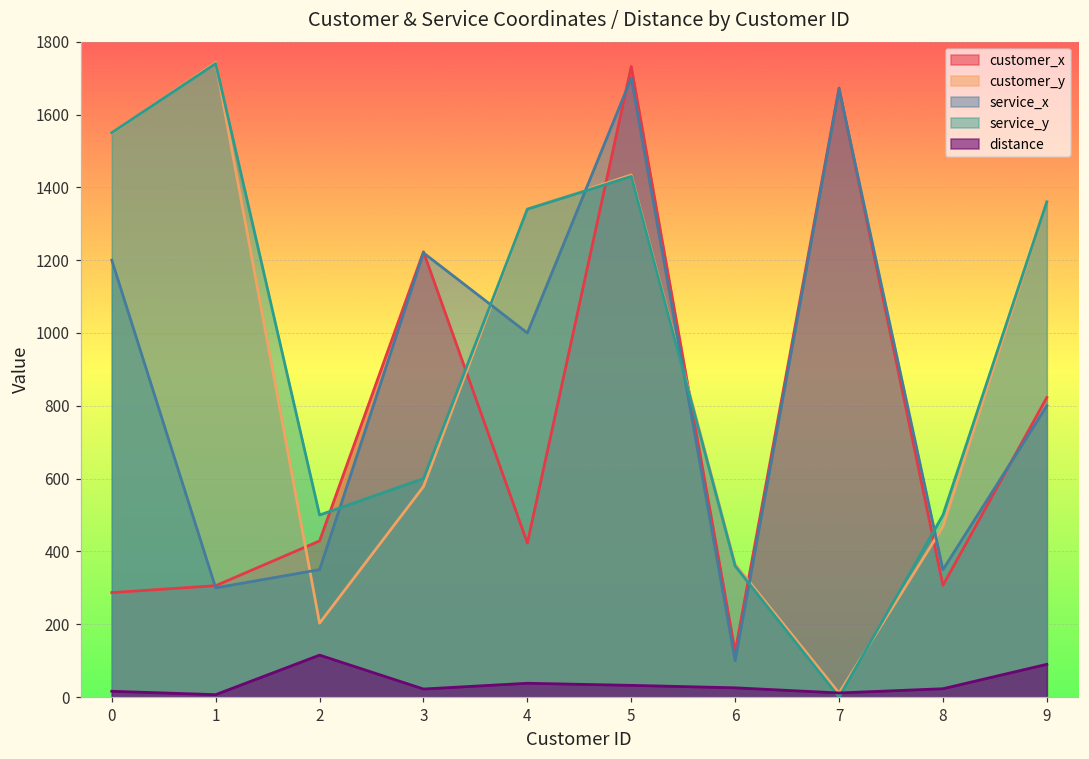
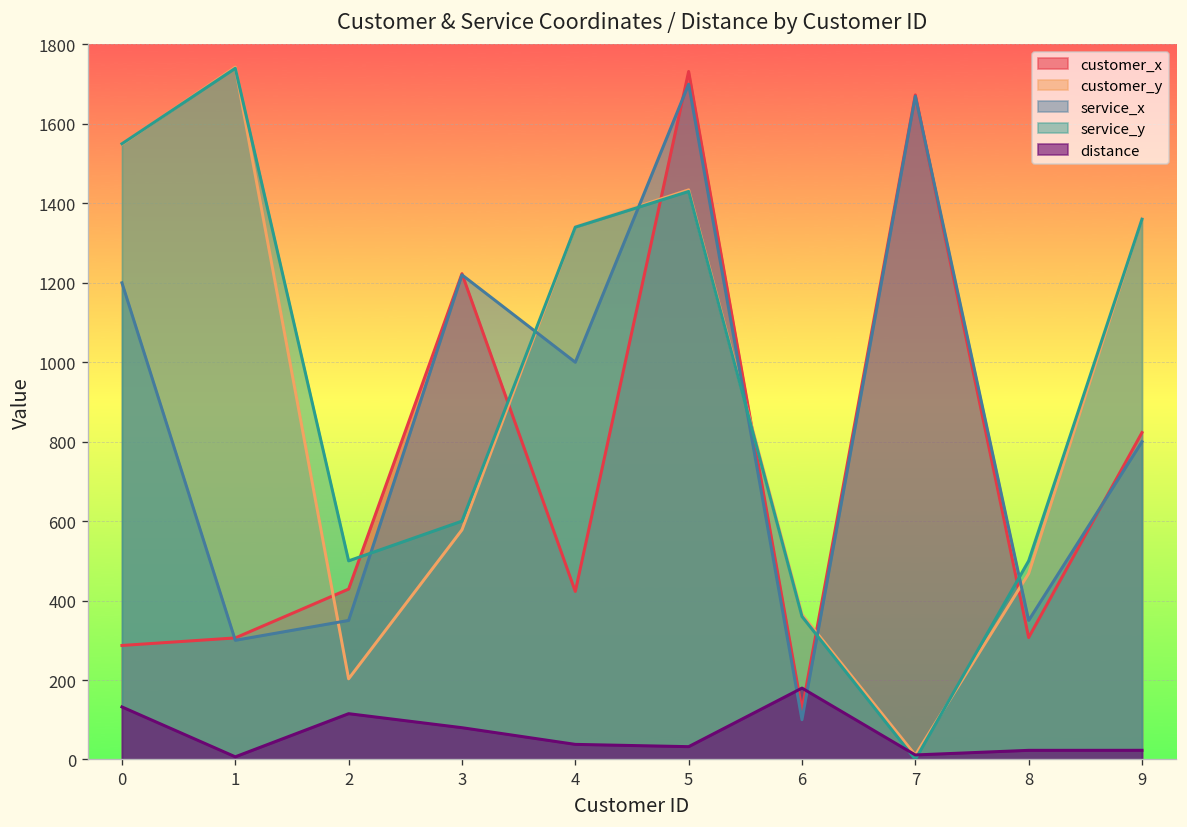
distance, 0: 20 -> 130
distance, 3: 20 -> 80
distance, 6: 30 -> 180
distance, 9: 90 -> 20
